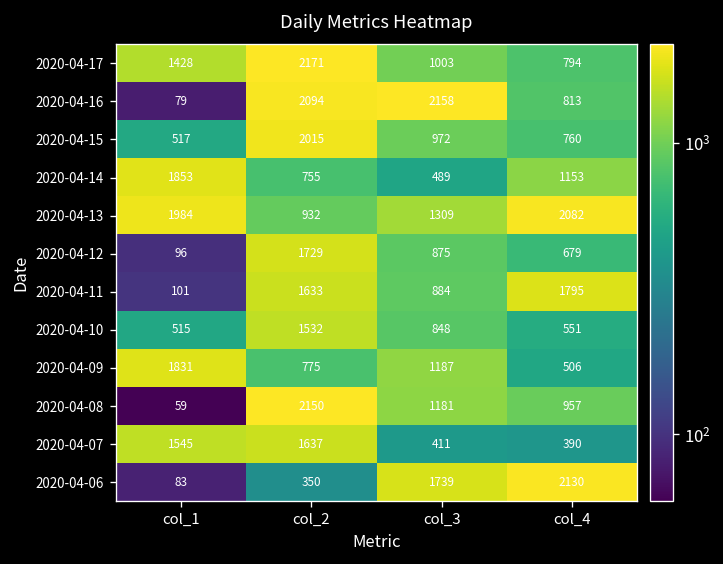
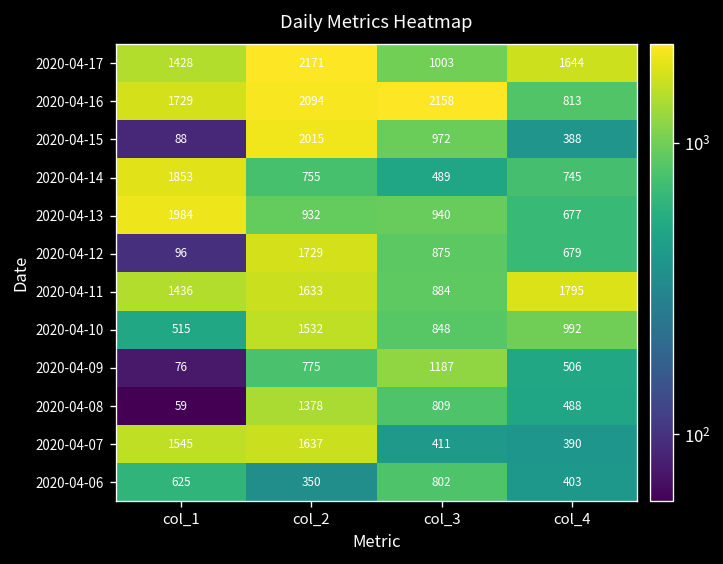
2020-04-17, col_4: 794 -> 1644
2020-04-16, col_1: 79 -> 1729
2020-04-15, col_1: 517 -> 88
2020-04-15, col_4: 760 -> 388
2020-04-14, col_4: 1153 -> 745
2020-04-13, col_3: 1309 -> 940
2020-04-13, col_4: 2082 -> 677
2020-04-11, col_1: 101 -> 1436
2020-04-10, col_4: 551 -> 992
2020-04-09, col_1: 1831 -> 76
2020-04-08, col_2: 2150 -> 1378
2020-04-08, col_3: 1181 -> 809
2020-04-08, col_4: 957 -> 488
2020-04-06, col_1: 83 -> 625
2020-04-06, col_3: 1739 -> 802
2020-04-06, col_4: 2130 -> 403
